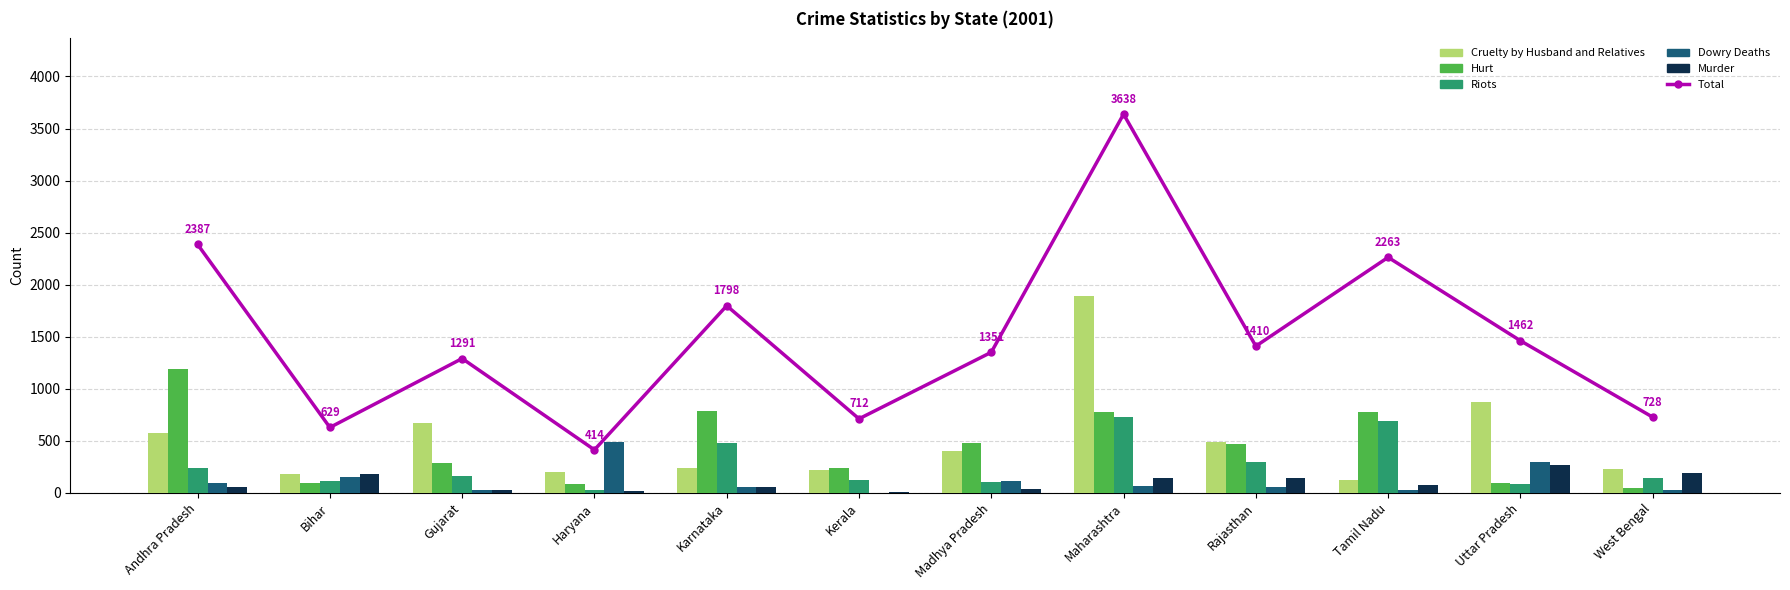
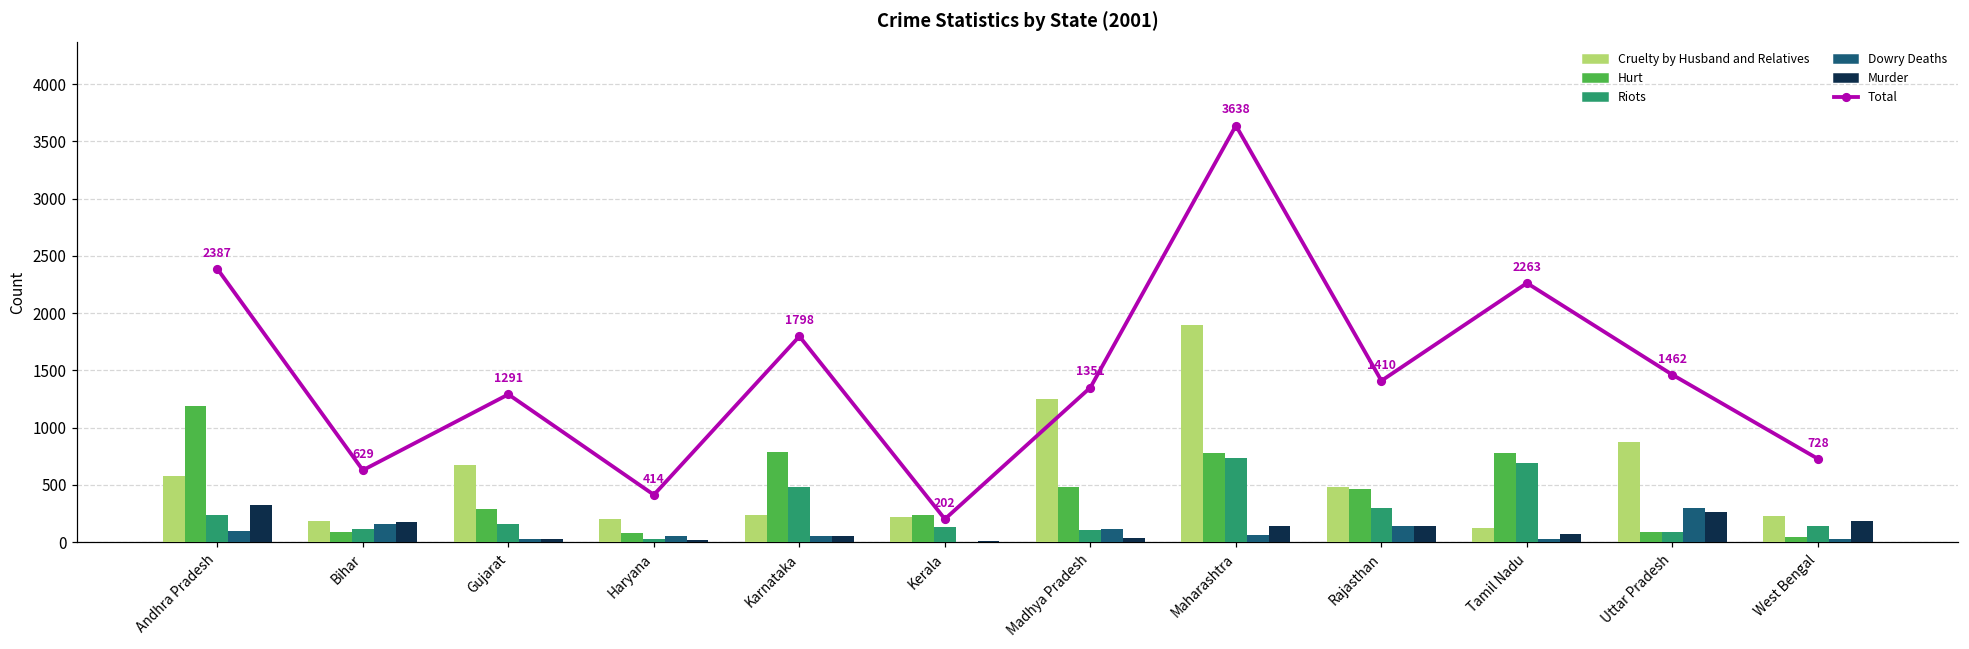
Murder, Andhra Pradesh: 60 -> 320
Dowry Deaths, Haryana: 490 -> 50
Total, Kerala: 712 -> 202
Cruelty by Husband and Relatives, Madhya Pradesh: 400 -> 1250
Dowry Deaths, Rajasthan: 50 -> 150
